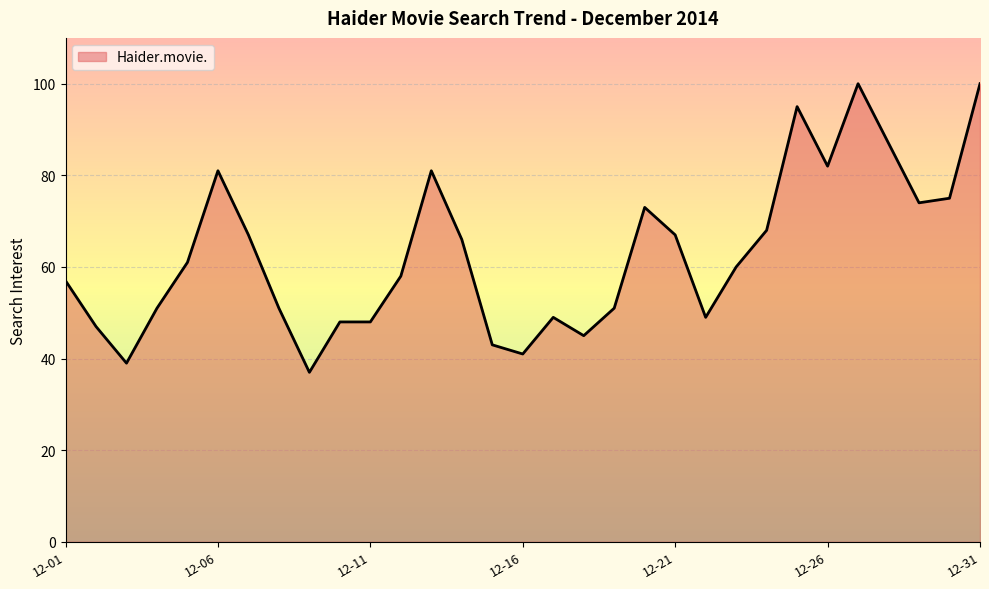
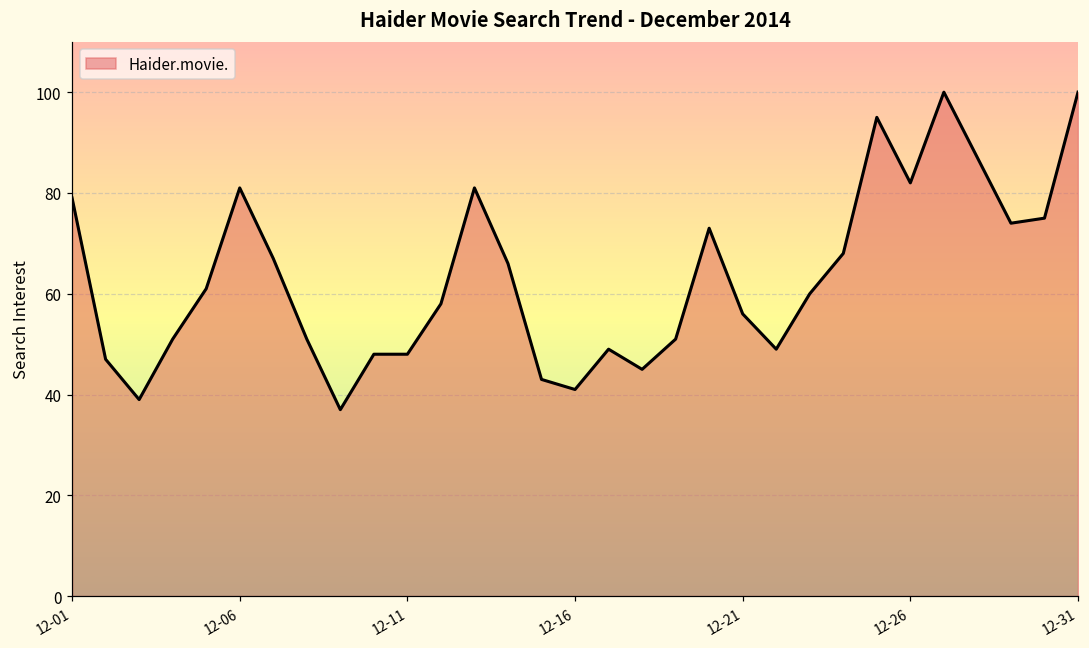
12-01: 57 -> 79
12-21: 67 -> 56
